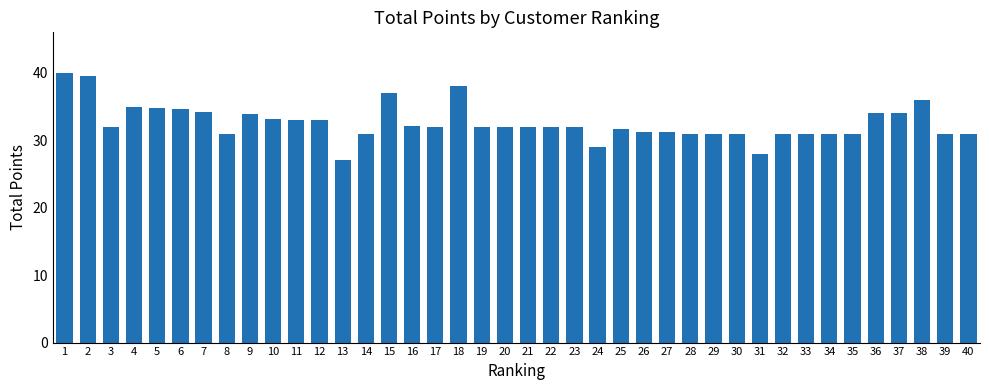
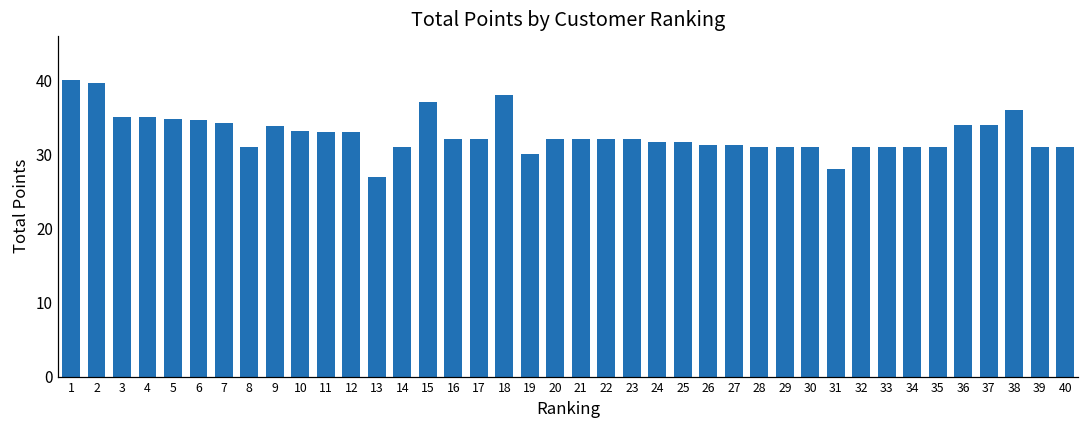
3: 32 -> 35
19: 32 -> 30
24: 29 -> 32
